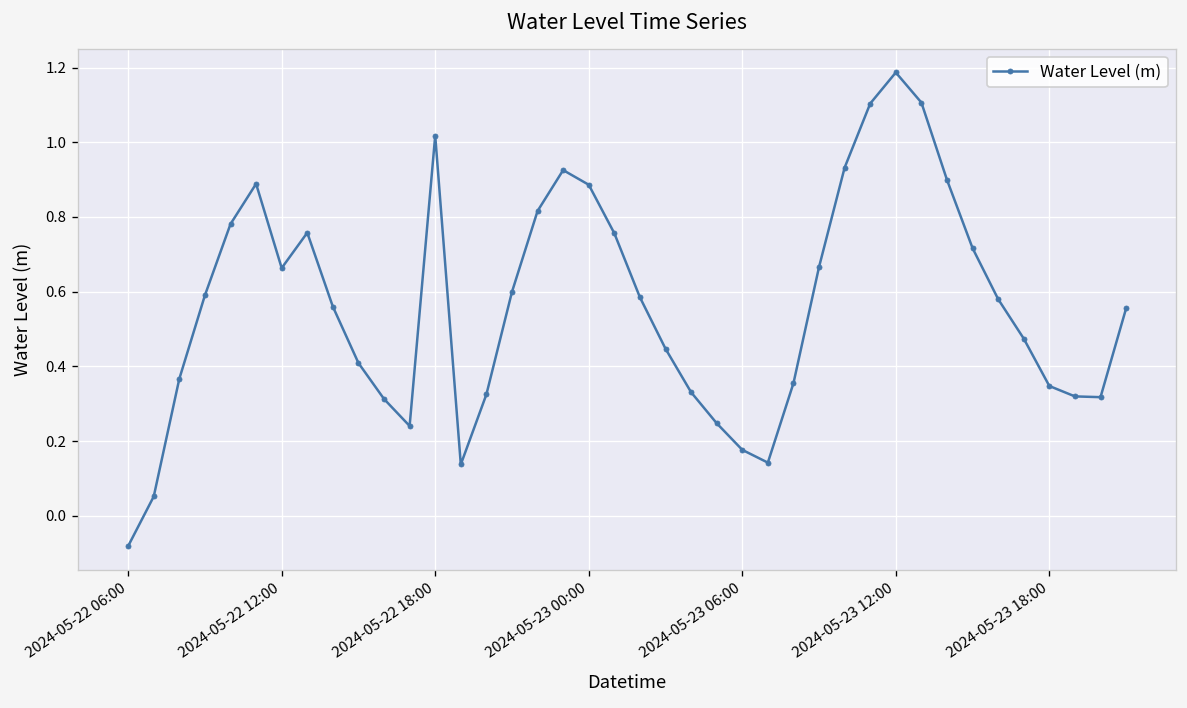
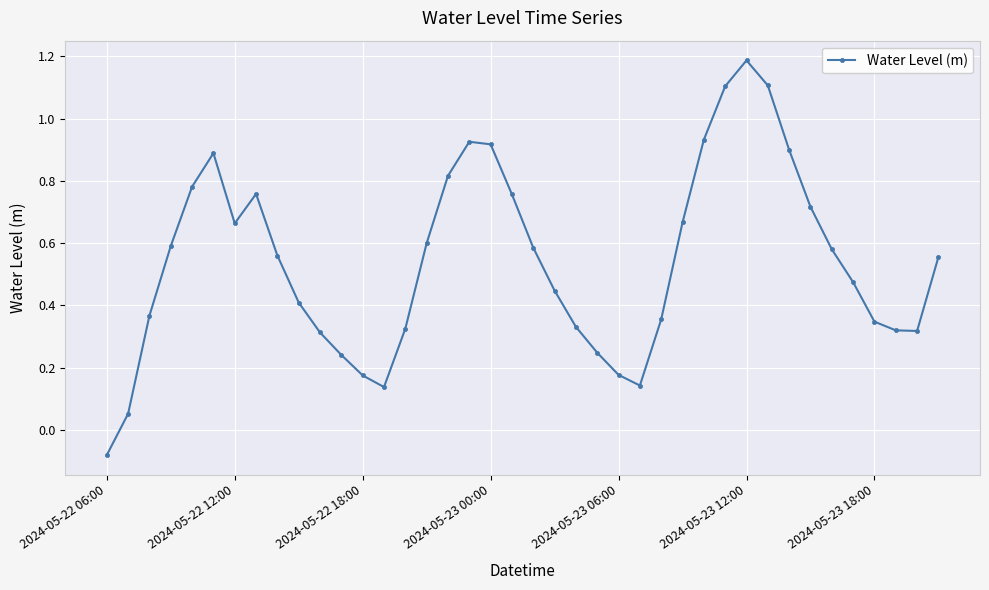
2024-05-22 18:00: 1.02 -> 0.18
2024-05-23 00:00: 0.89 -> 0.92
